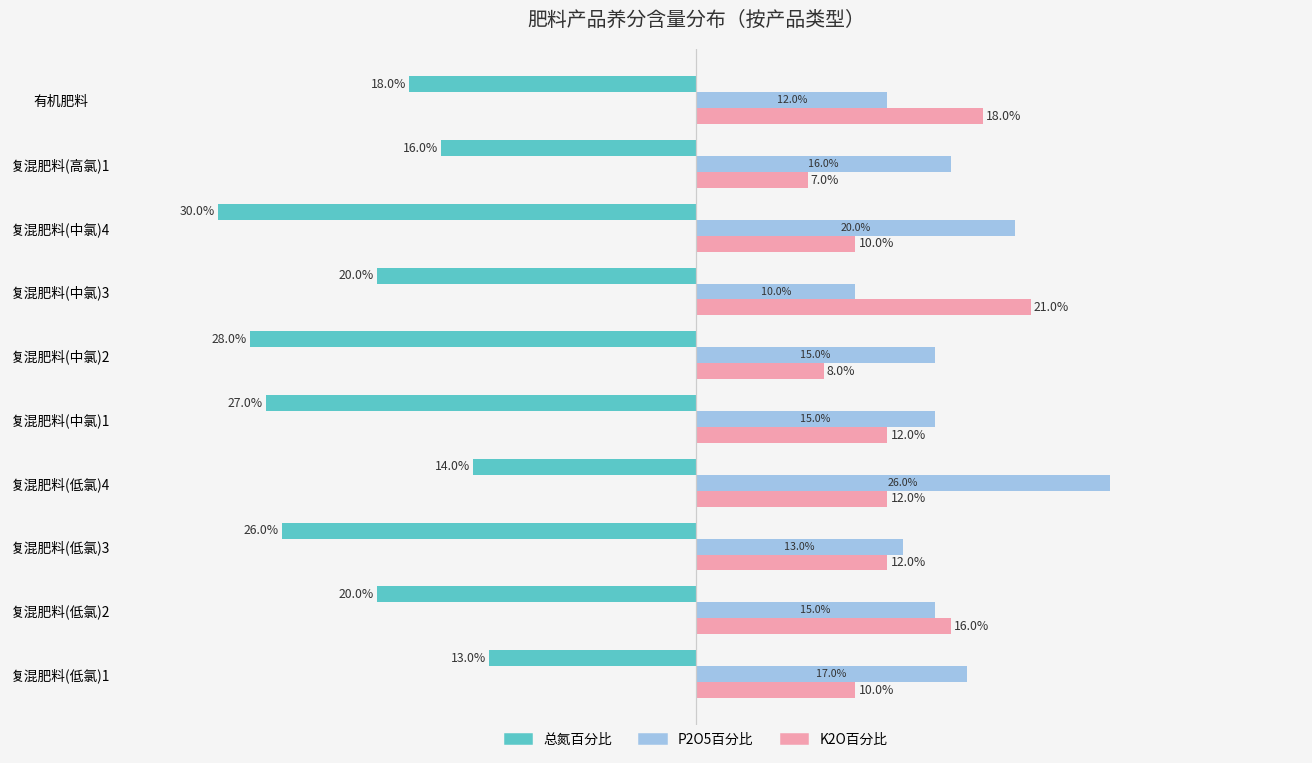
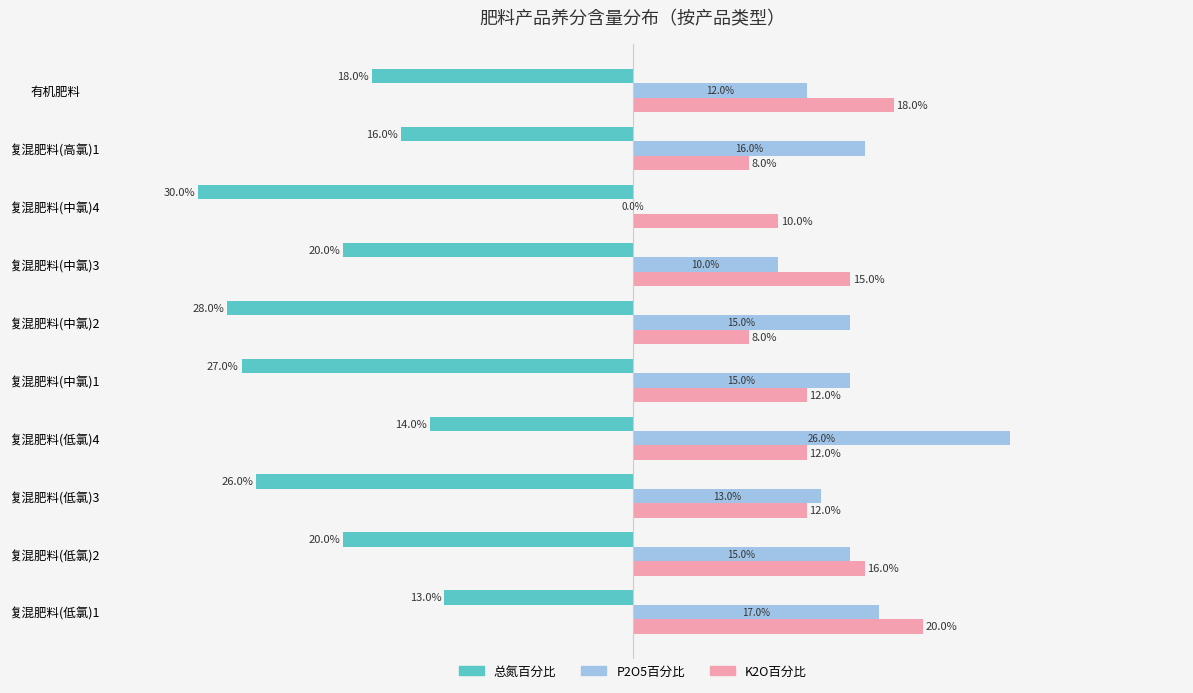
K2O百分比, 复混肥料(高氯)1: 7.0% -> 8.0%
P2O5百分比, 复混肥料(中氯)4: 20.0% -> 0.0%
K2O百分比, 复混肥料(中氯)3: 21.0% -> 15.0%
K2O百分比, 复混肥料(低氯)1: 10.0% -> 20.0%
